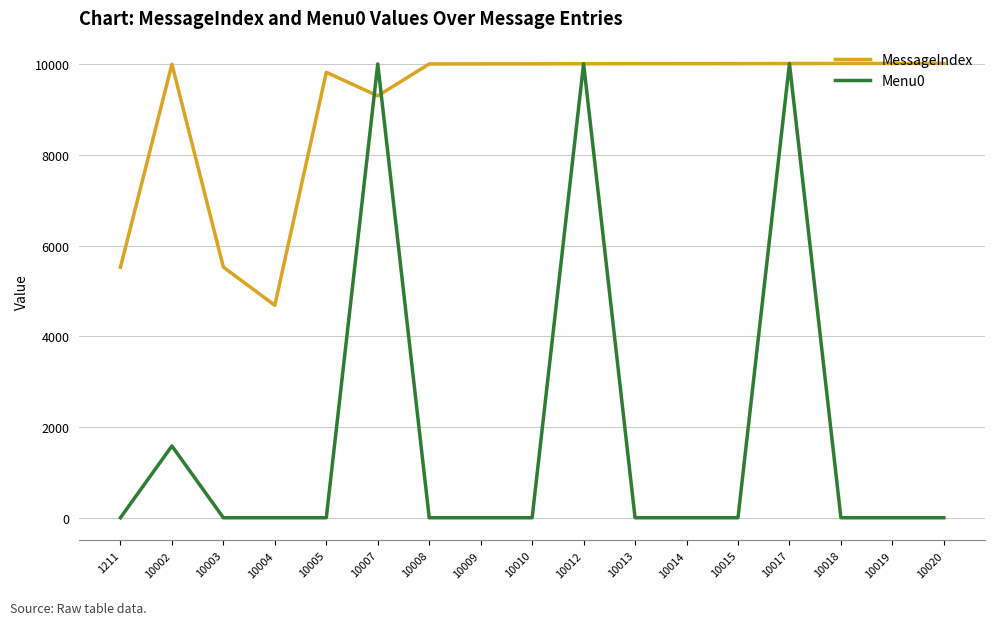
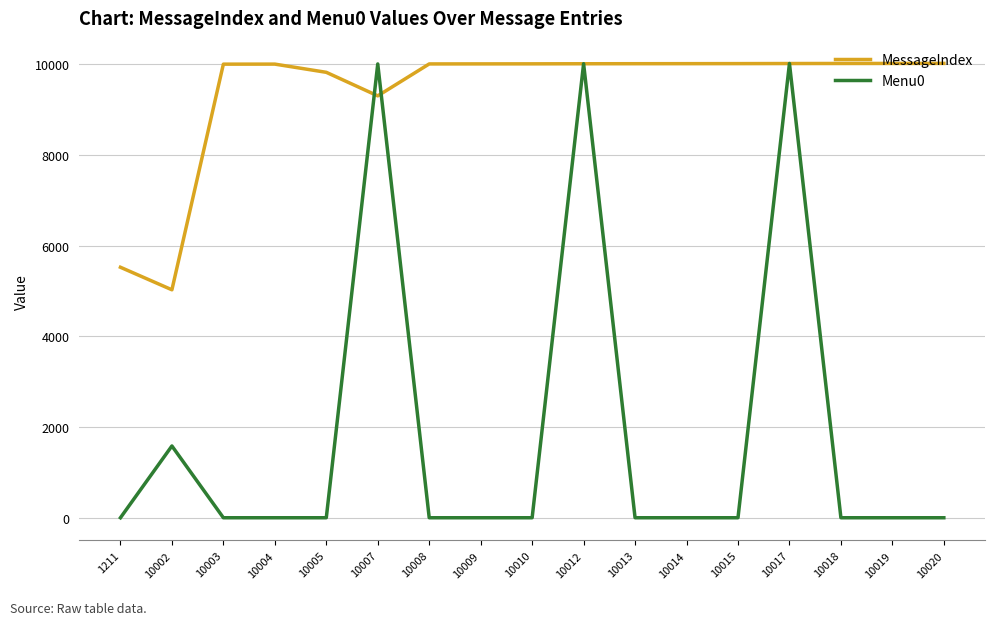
MessageIndex, 10002: 10000 -> 5000
MessageIndex, 10003: 5500 -> 10000
MessageIndex, 10004: 4700 -> 10000
